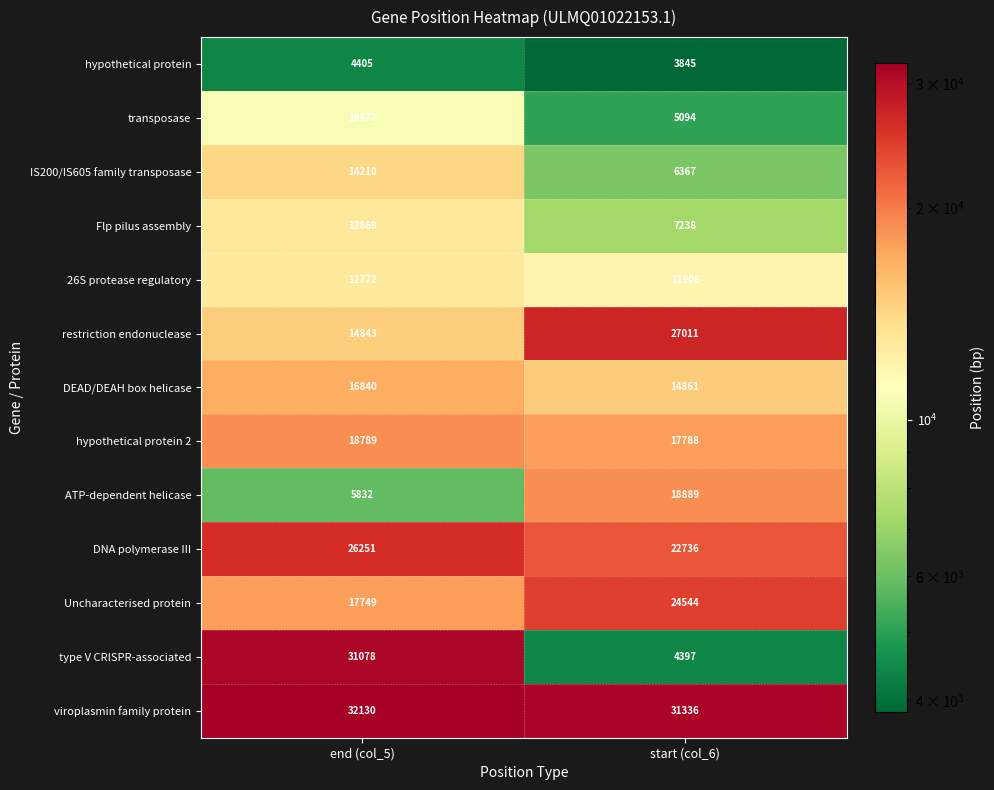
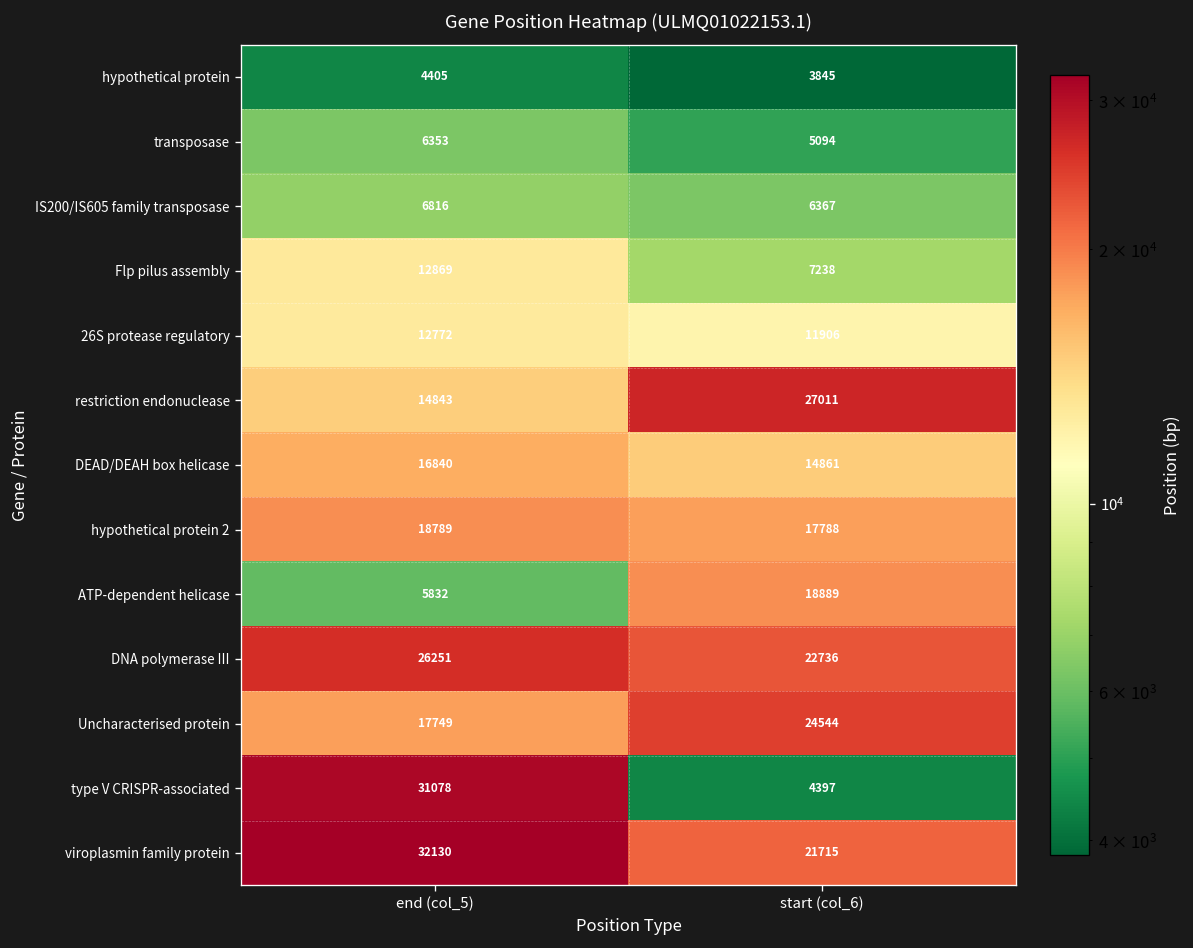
transposase, end (col_5): 10672 -> 6353
IS200/IS605 family transposase, end (col_5): 14210 -> 6816
viroplasmin family protein, start (col_6): 31336 -> 21715
